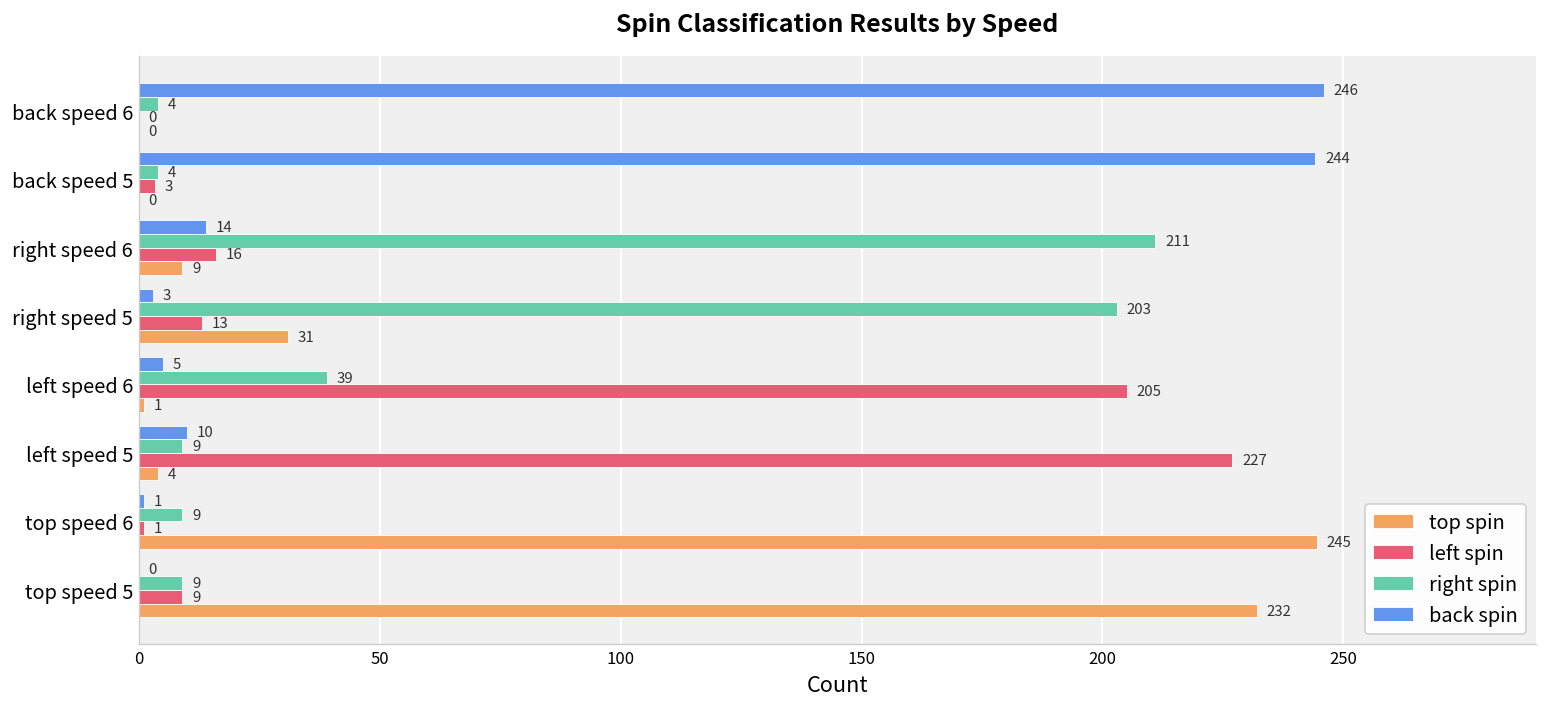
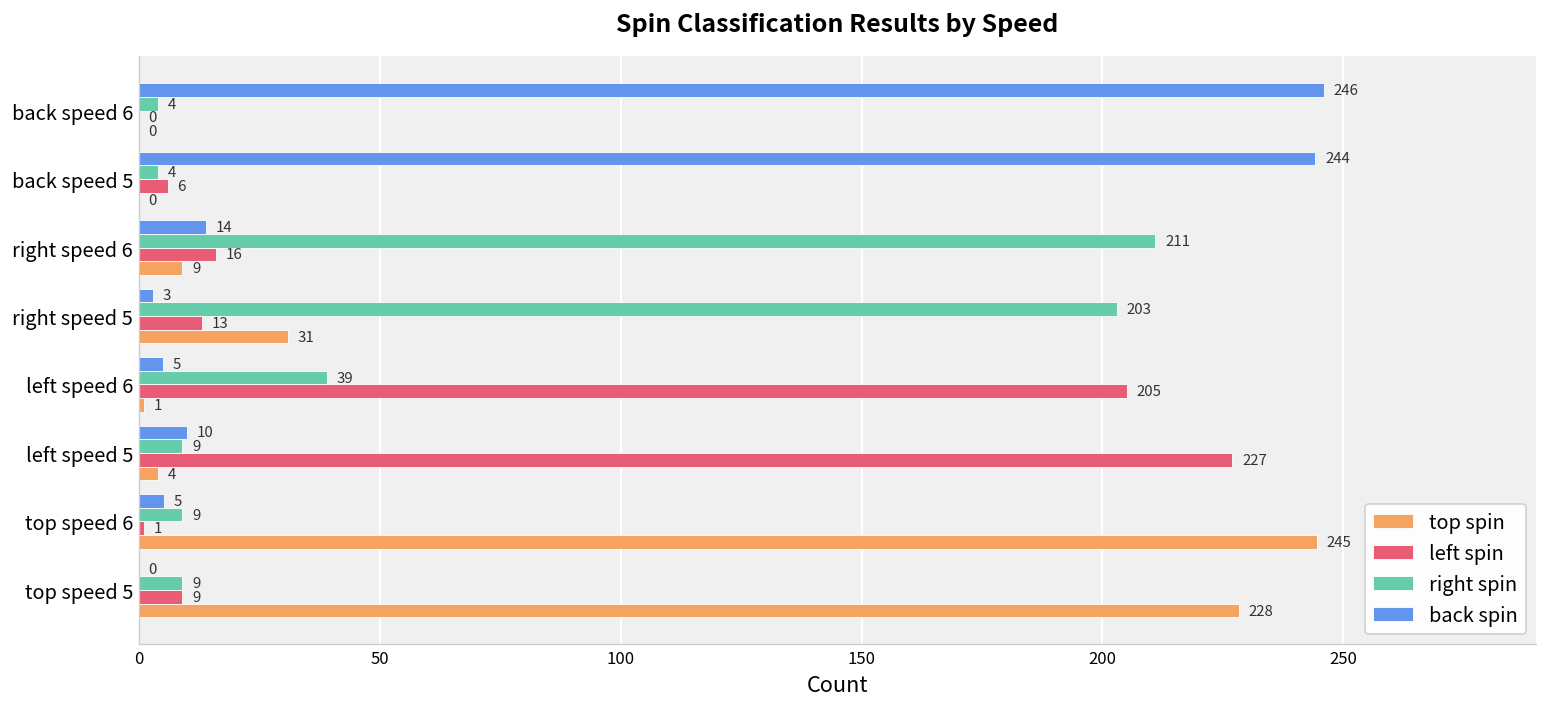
left spin, back speed 5: 3 -> 6
back spin, top speed 6: 1 -> 5
top spin, top speed 5: 232 -> 228
